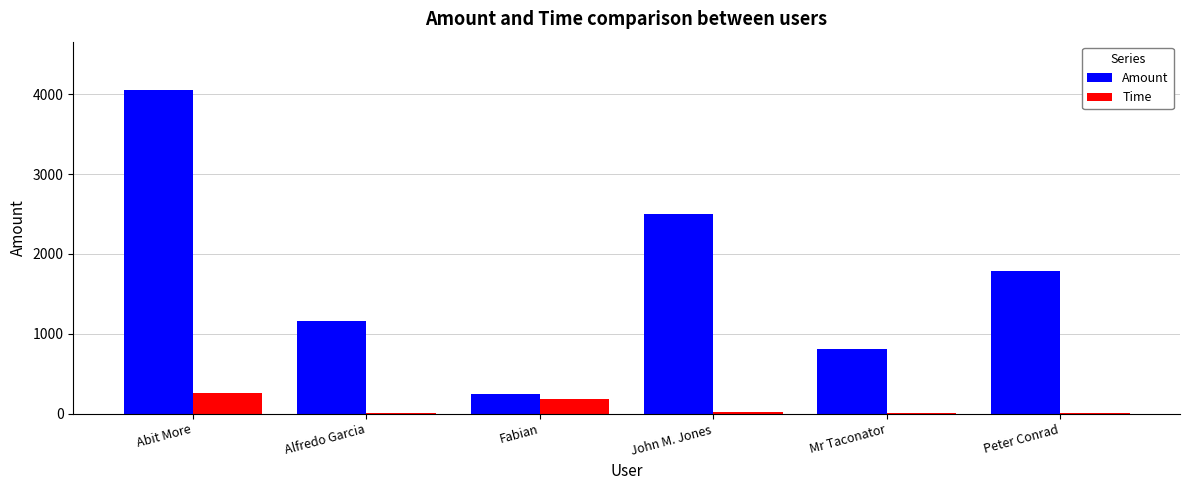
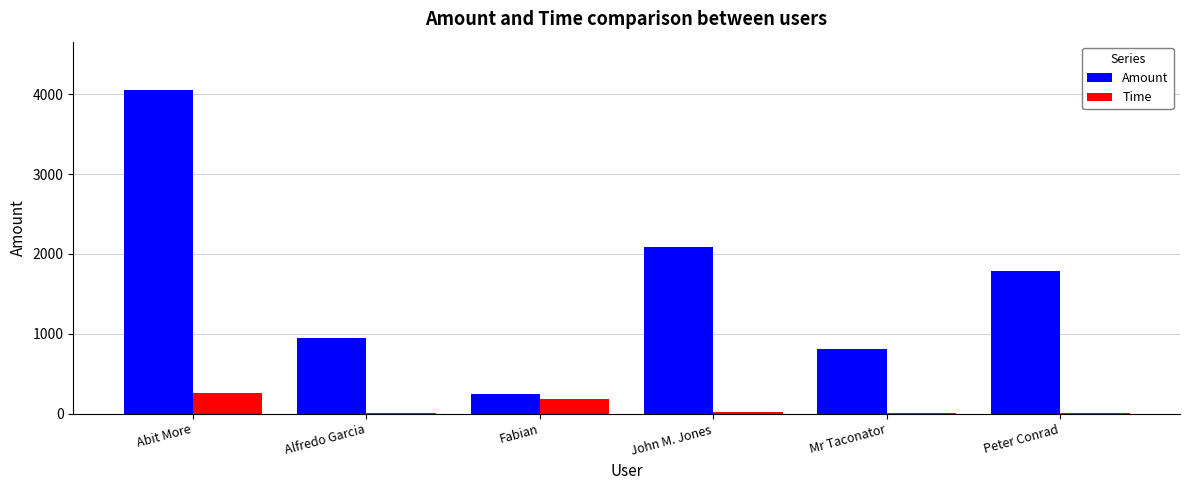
Amount, Alfredo Garcia: 1200 -> 900
Amount, John M. Jones: 2500 -> 2100
